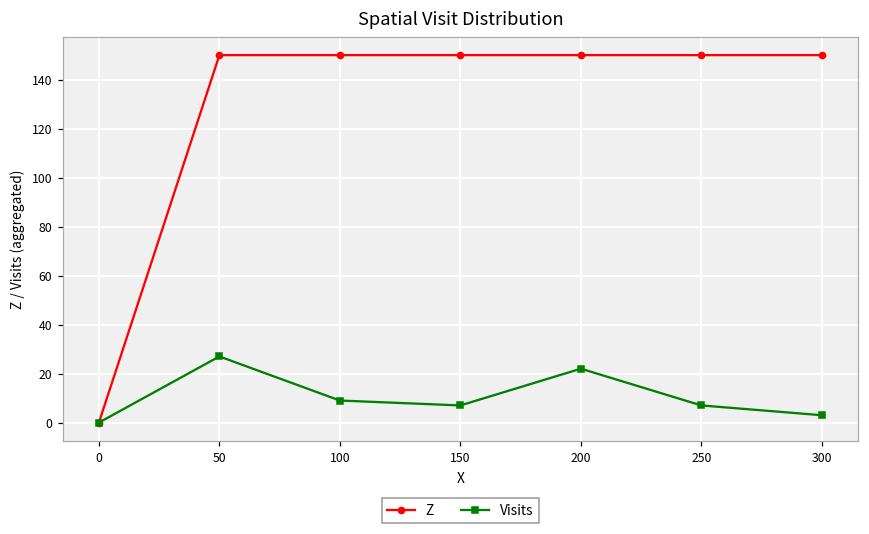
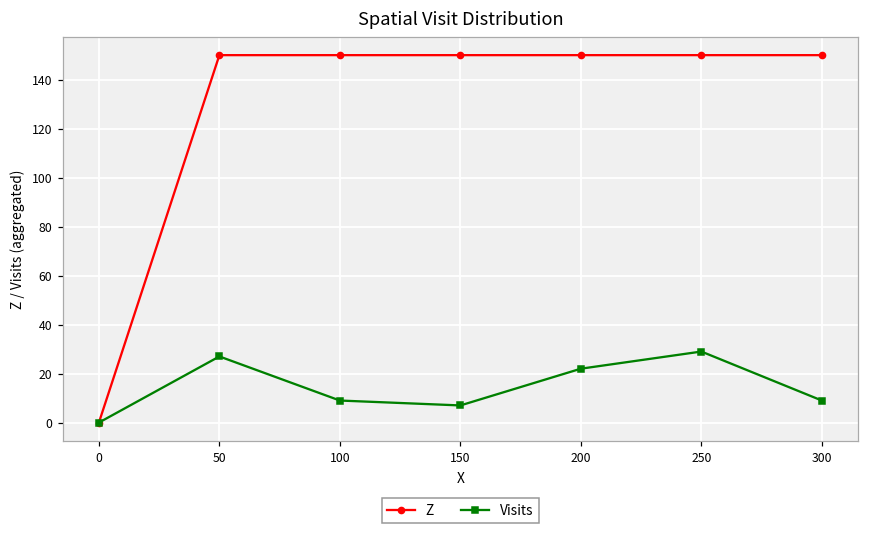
Visits, 250: 7 -> 29
Visits, 300: 3 -> 9
